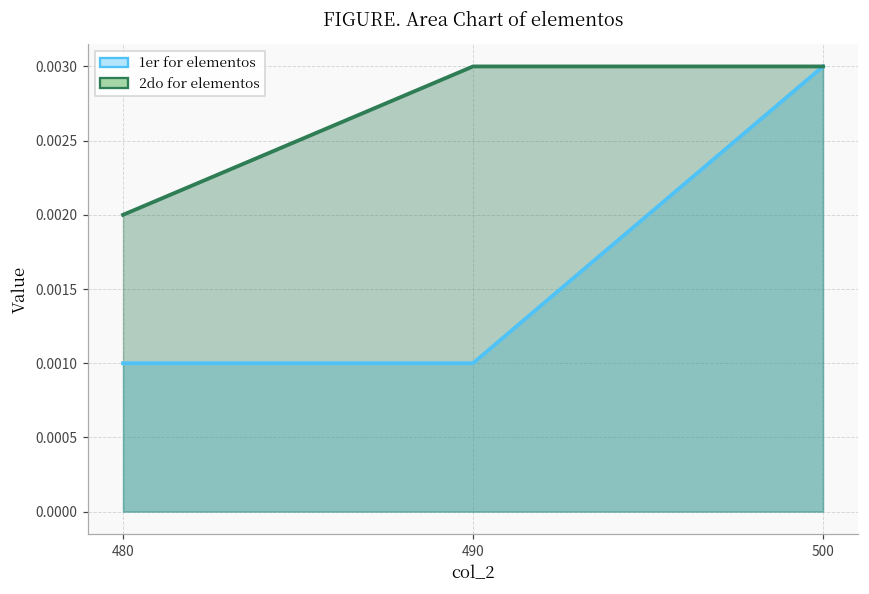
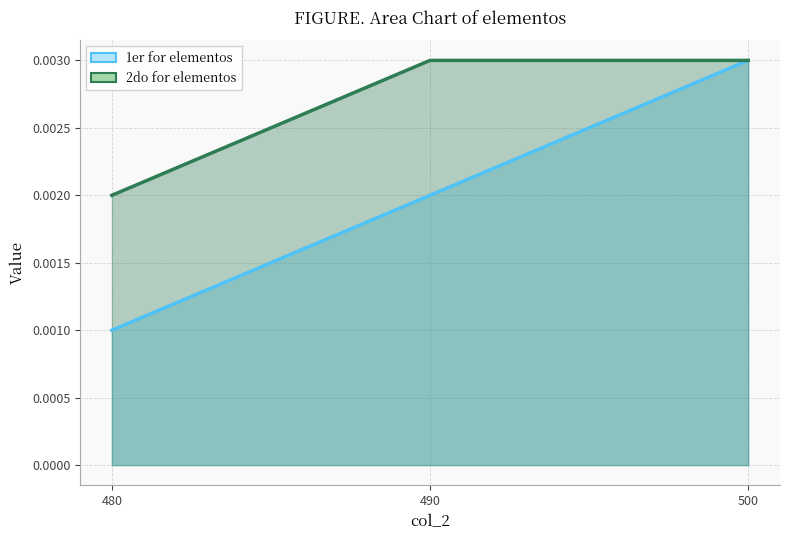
1er for elementos, 490: 0.001 -> 0.002
